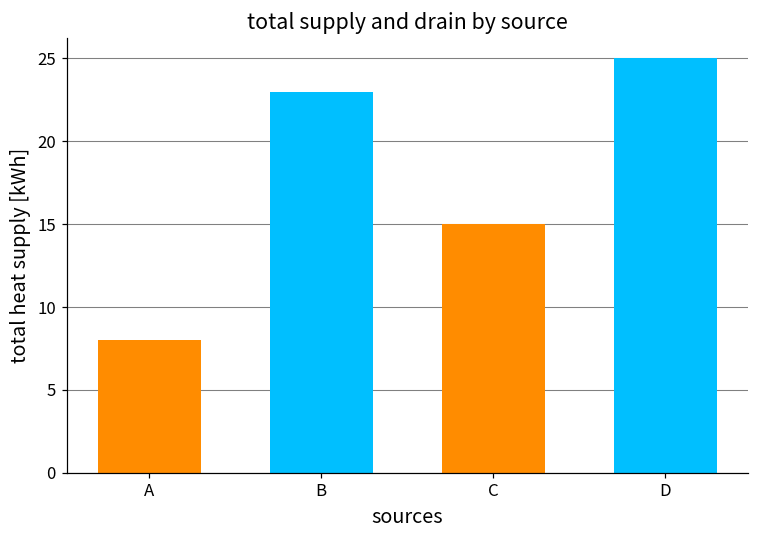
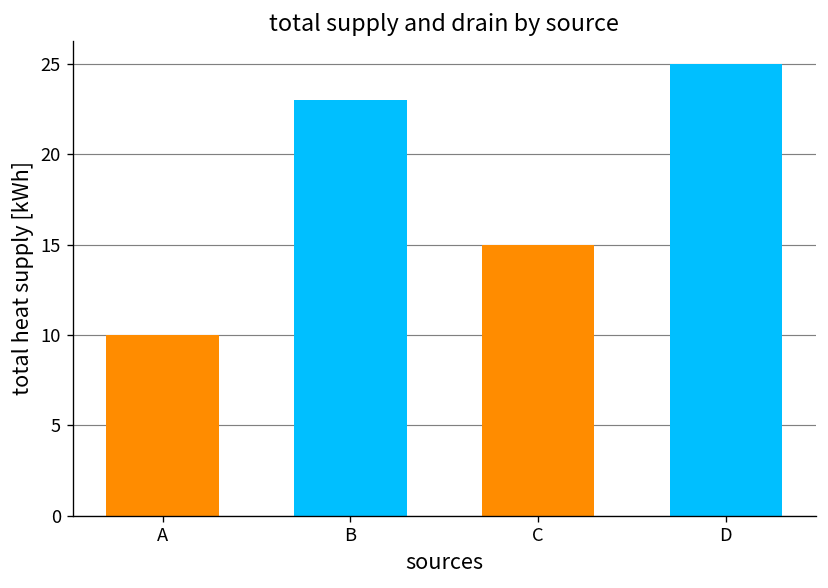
A: 8 -> 10
